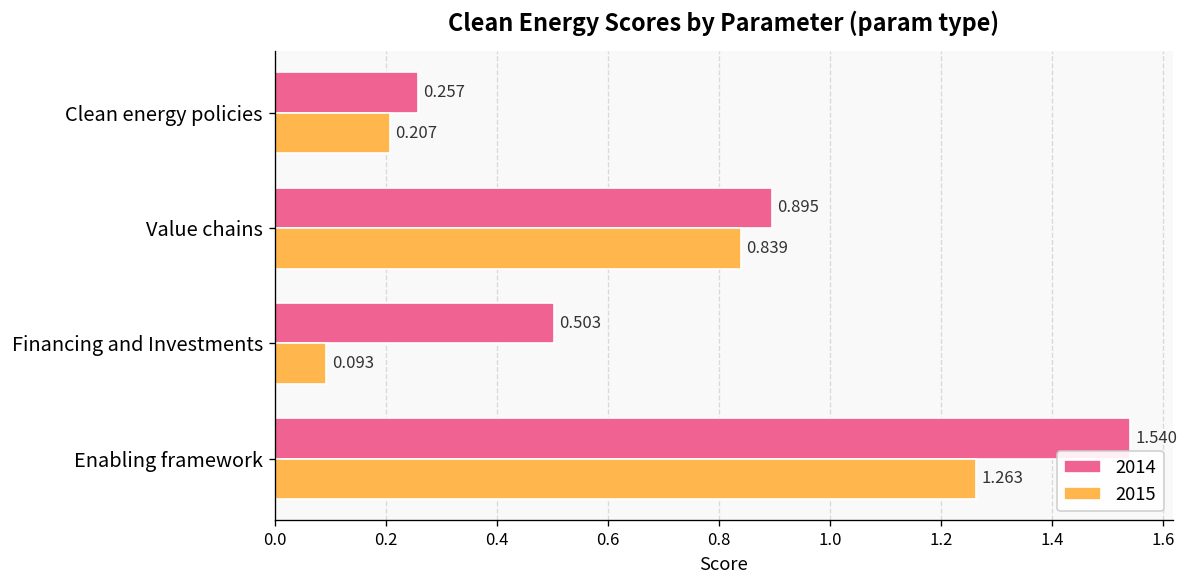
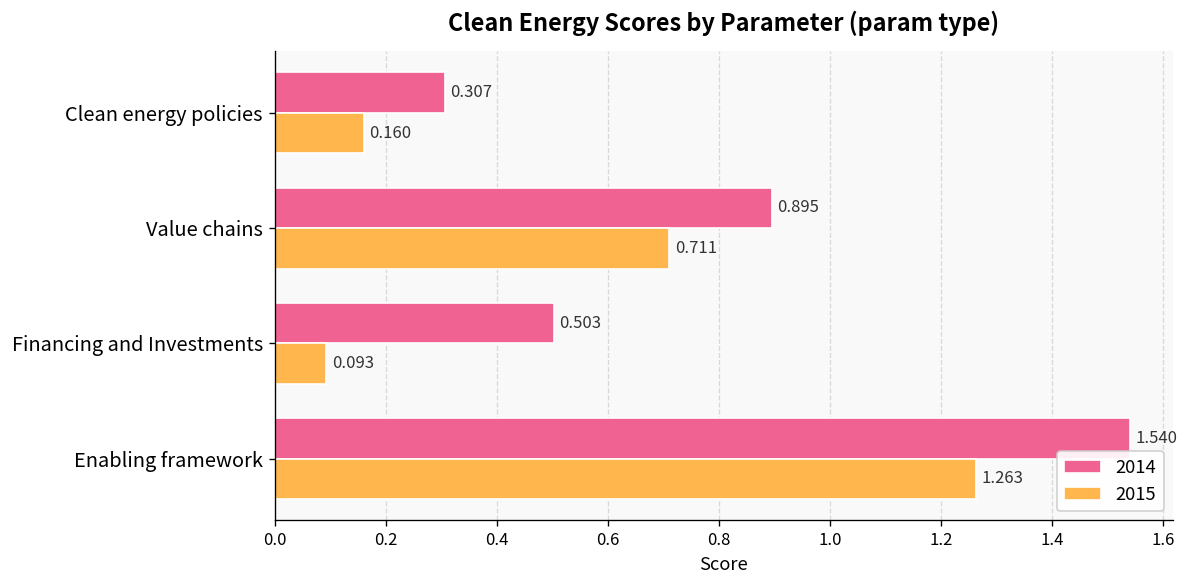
2014, Clean energy policies: 0.257 -> 0.307
2015, Clean energy policies: 0.207 -> 0.160
2015, Value chains: 0.839 -> 0.711
